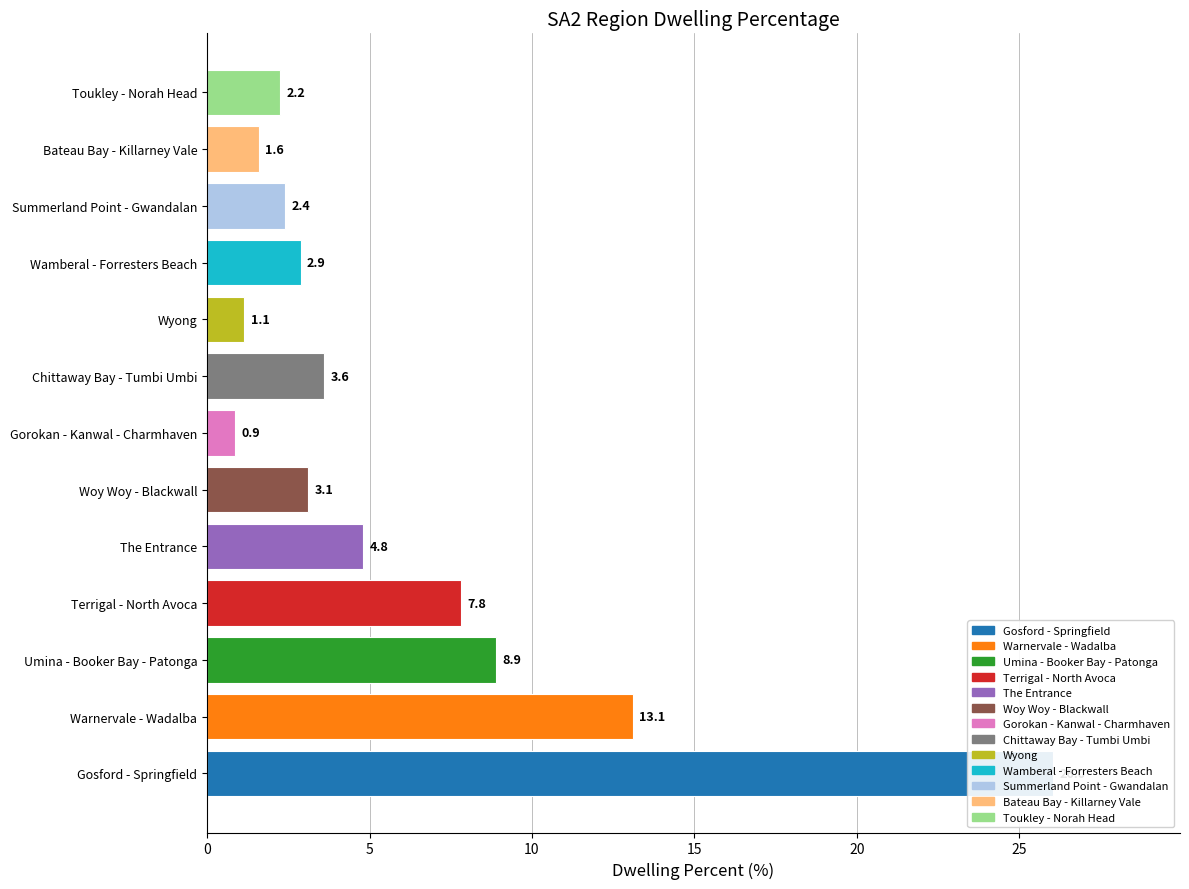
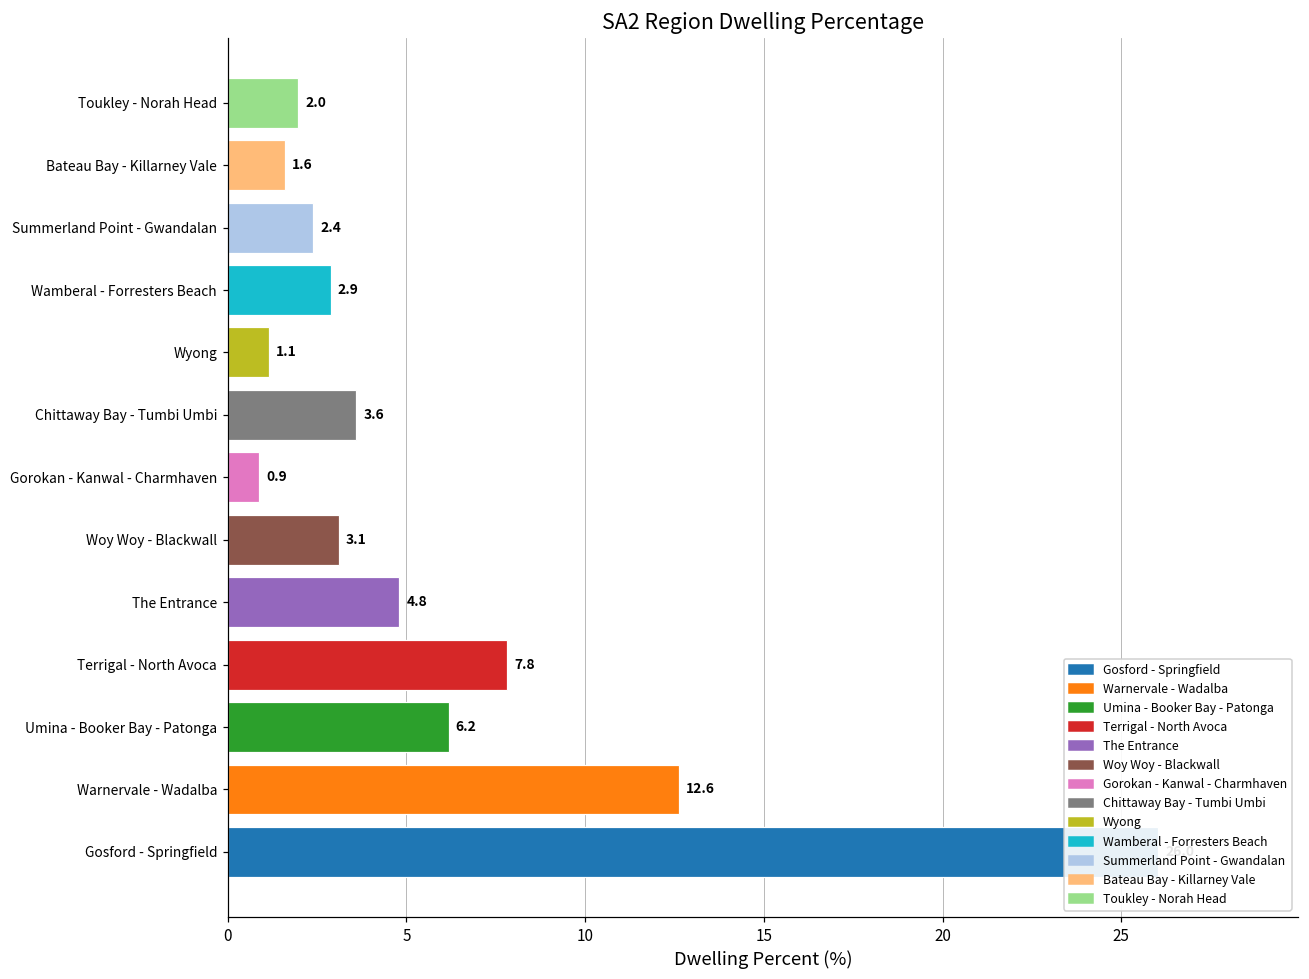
Toukley - Norah Head, Toukley - Norah Head: 2.2 -> 2.0
Umina - Booker Bay - Patonga, Umina - Booker Bay - Patonga: 8.9 -> 6.2
Warnervale - Wadalba, Warnervale - Wadalba: 13.1 -> 12.6
